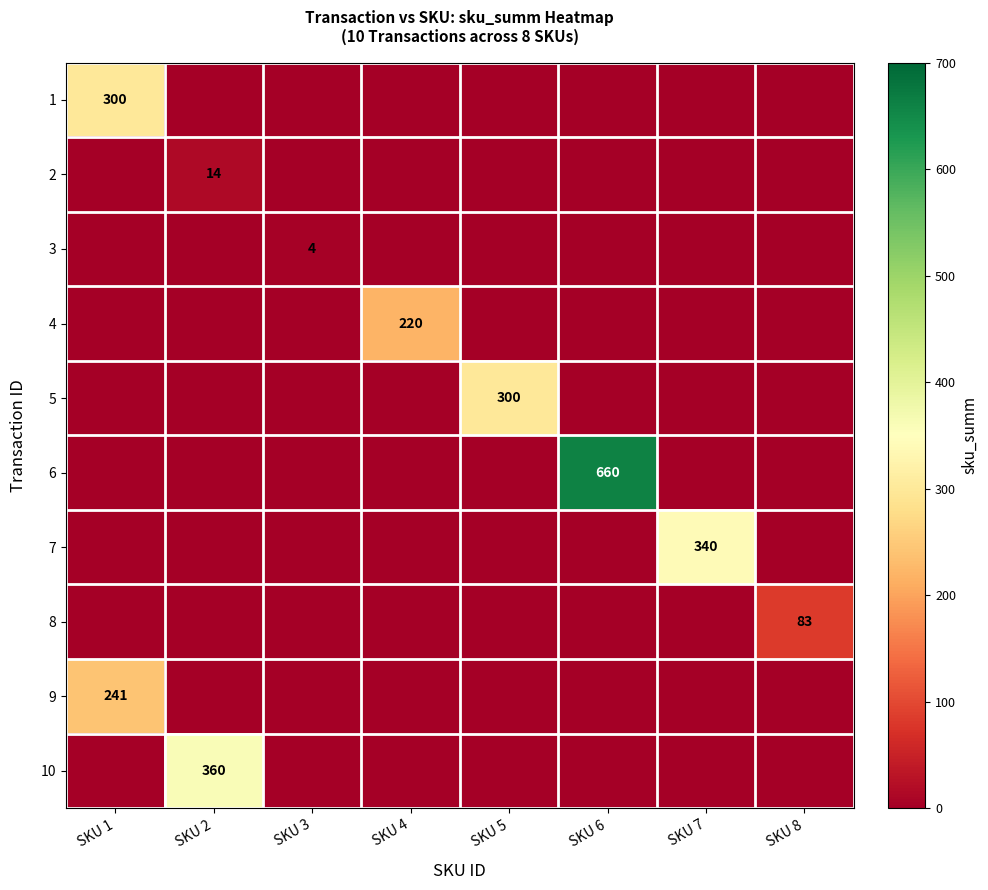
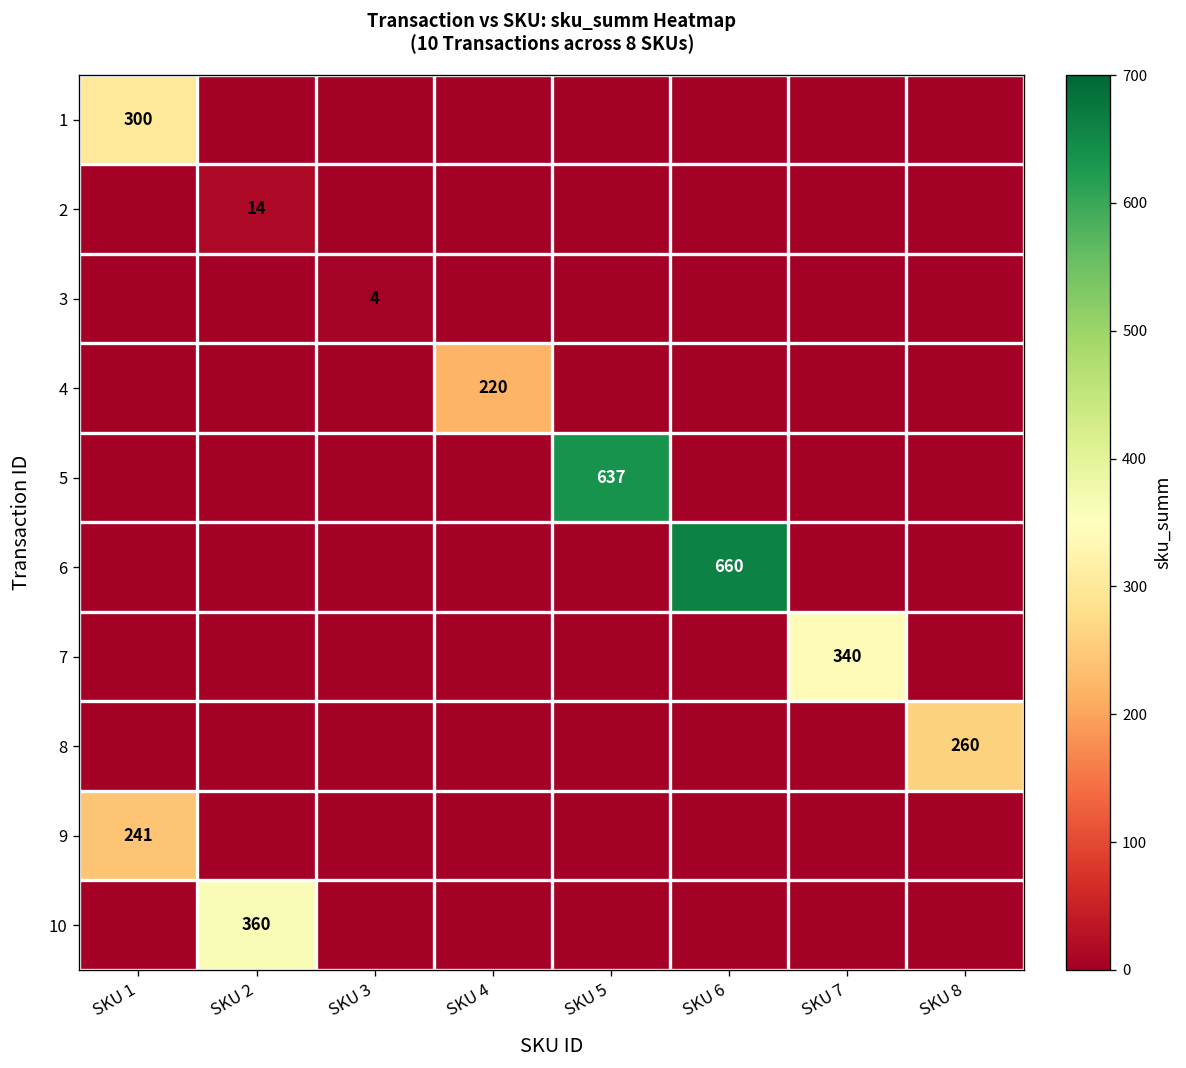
5, SKU 5: 300 -> 637
8, SKU 8: 83 -> 260
